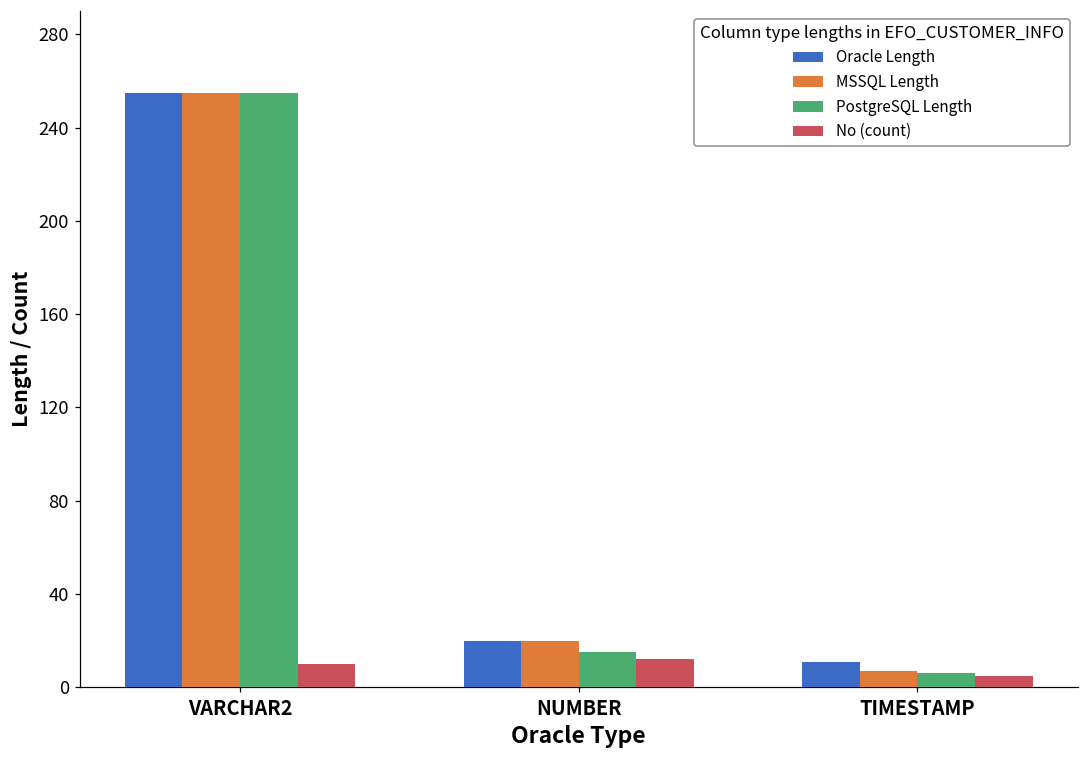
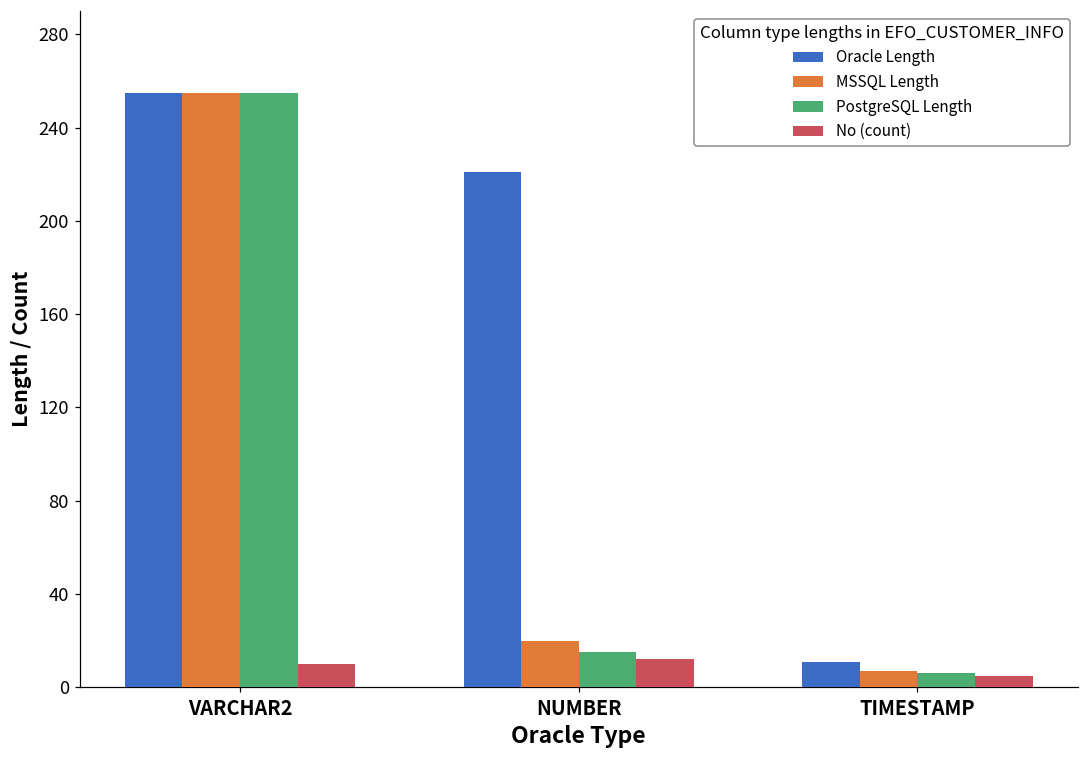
Oracle Length, NUMBER: 20 -> 221
